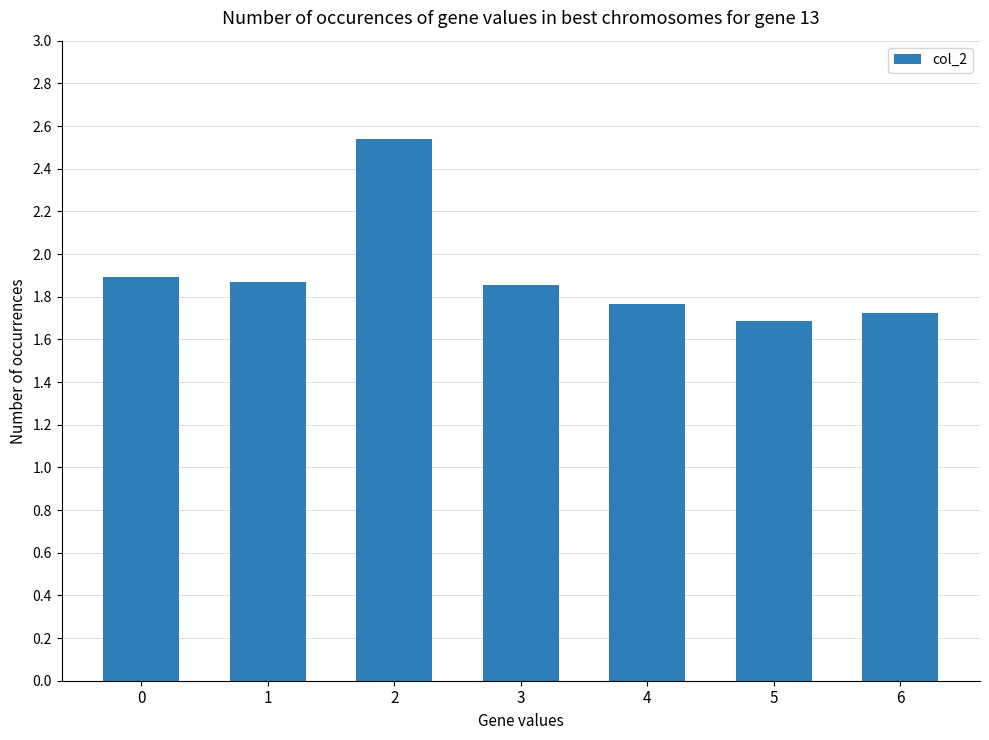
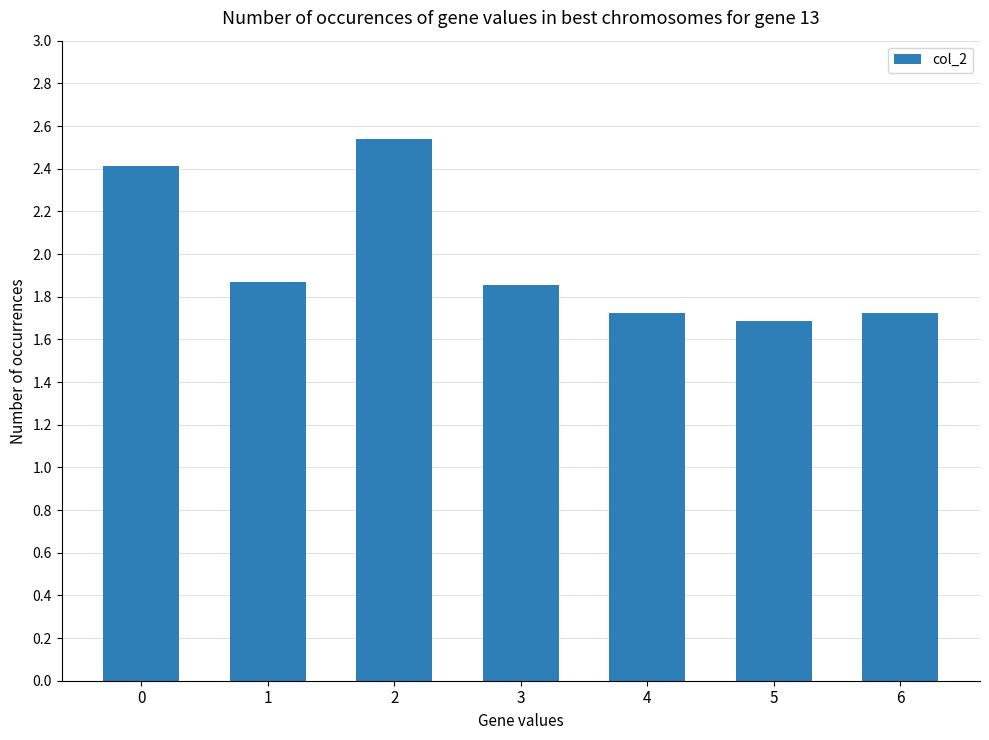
0: 1.89 -> 2.41
4: 1.77 -> 1.73
